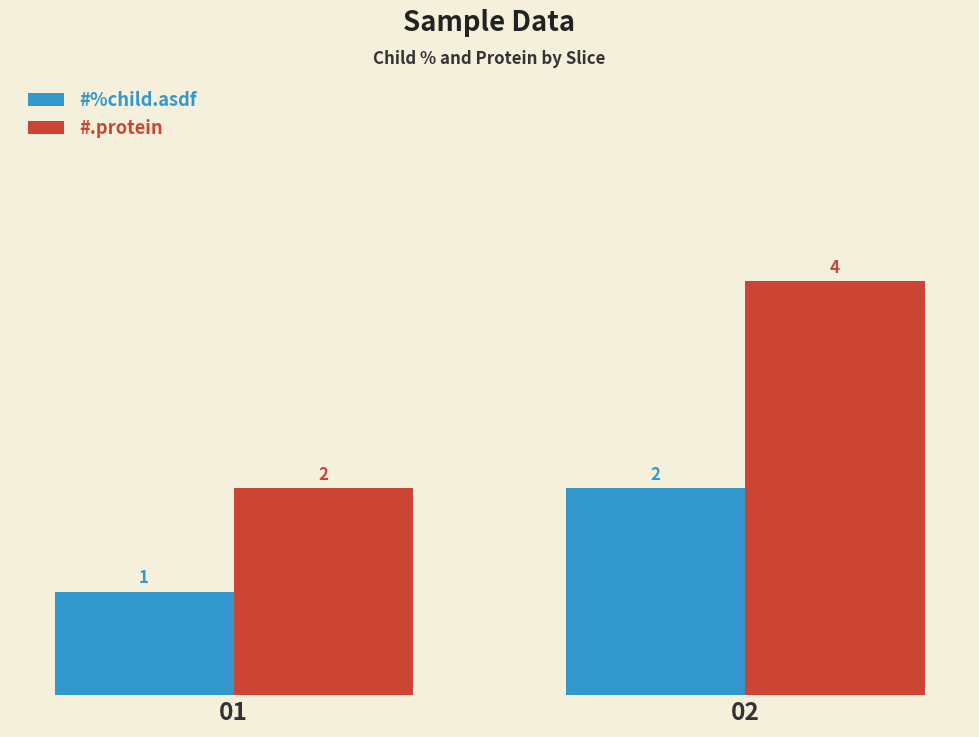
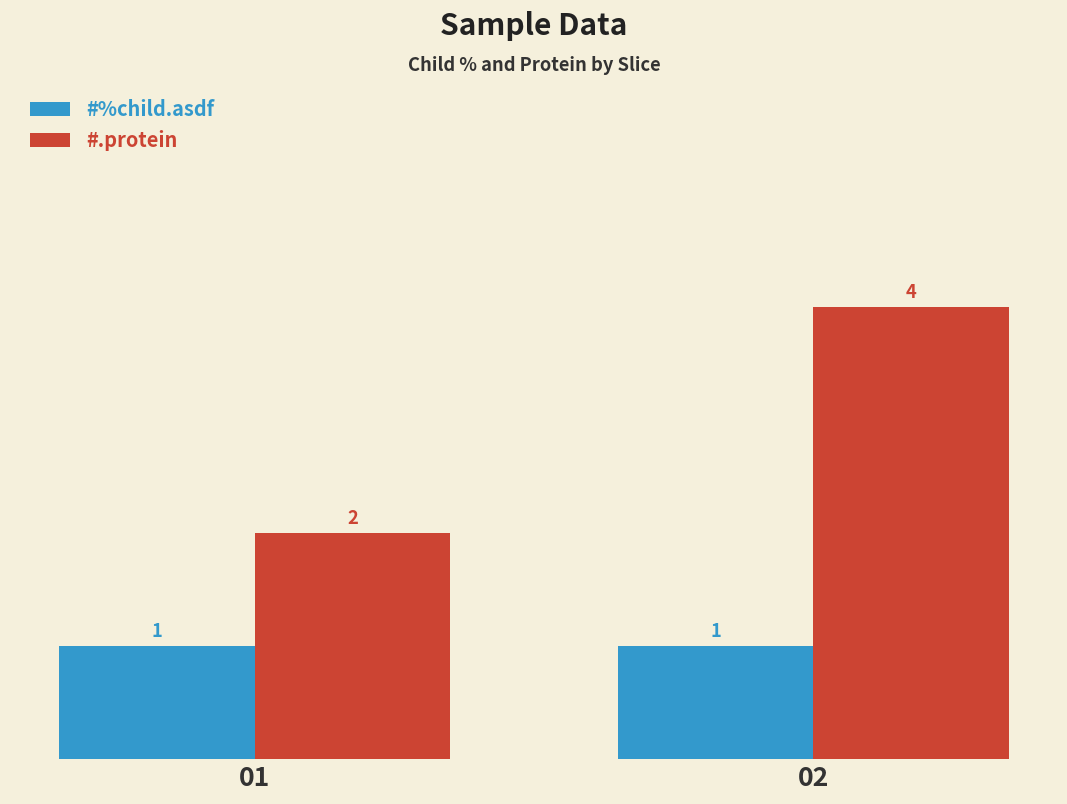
#%child.asdf, 02: 2 -> 1
